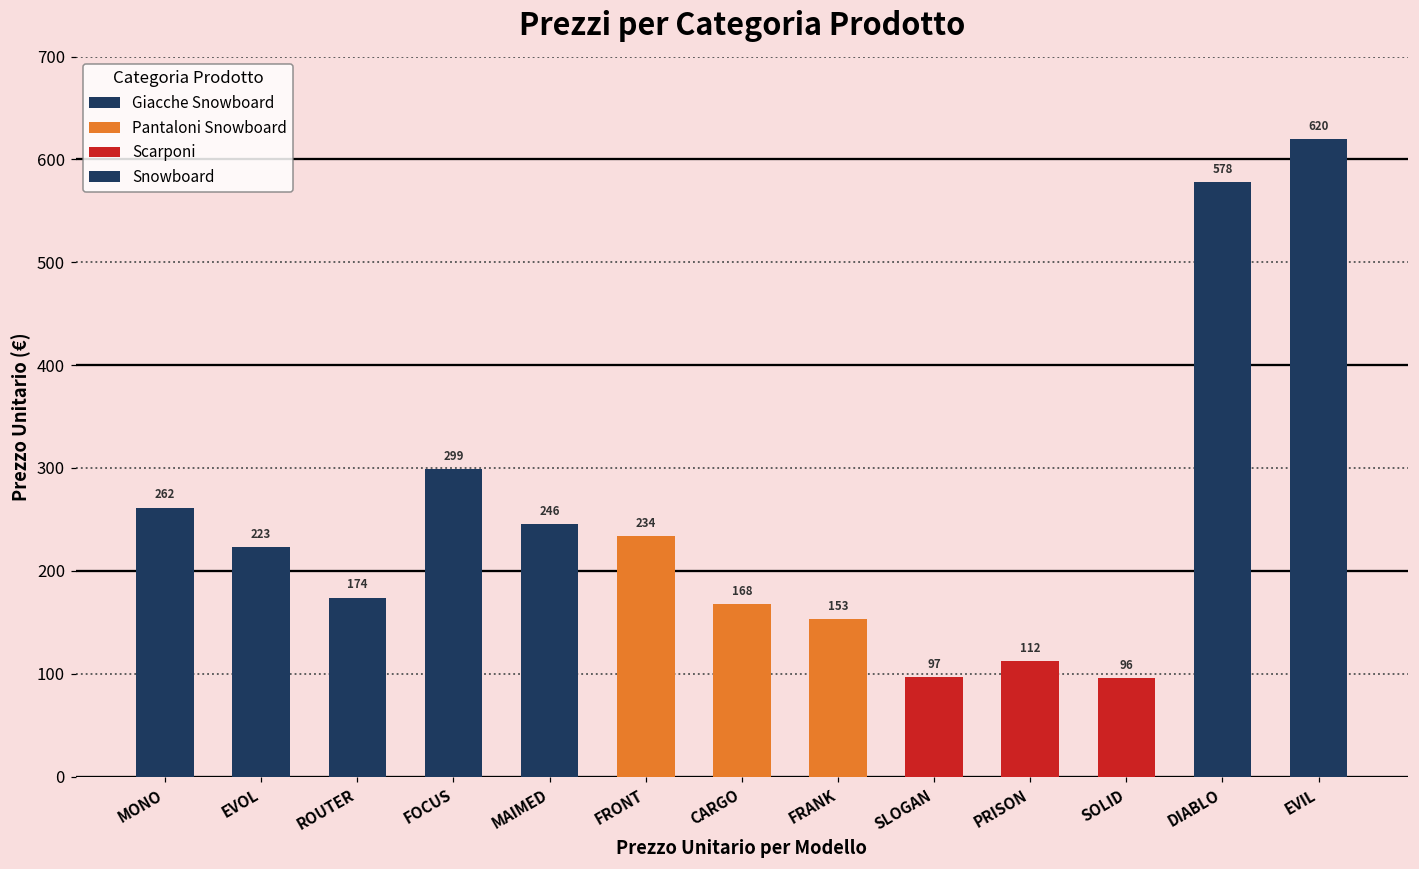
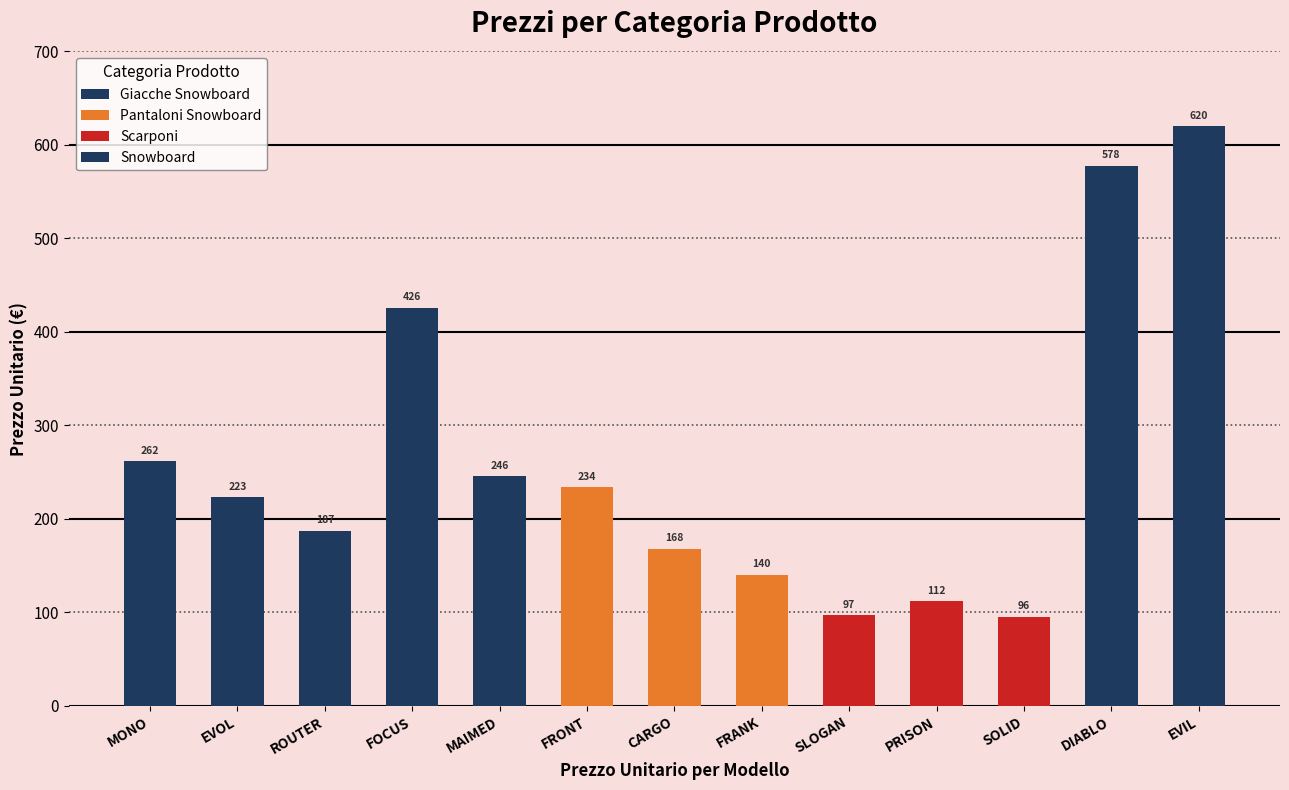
ROUTER: 174 -> 187
FOCUS: 299 -> 426
FRANK: 153 -> 140
